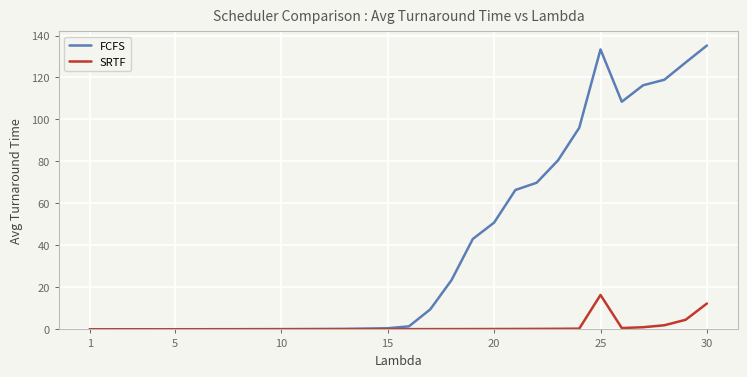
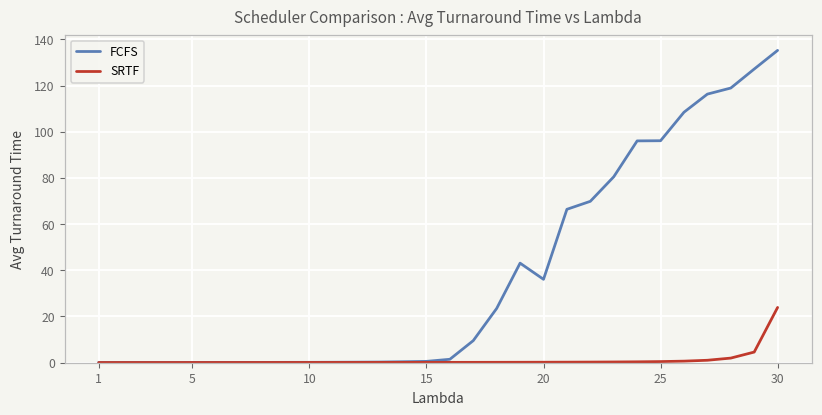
FCFS, 20: 51 -> 36
FCFS, 25: 133 -> 96
SRTF, 25: 16 -> 0
SRTF, 30: 12 -> 24
